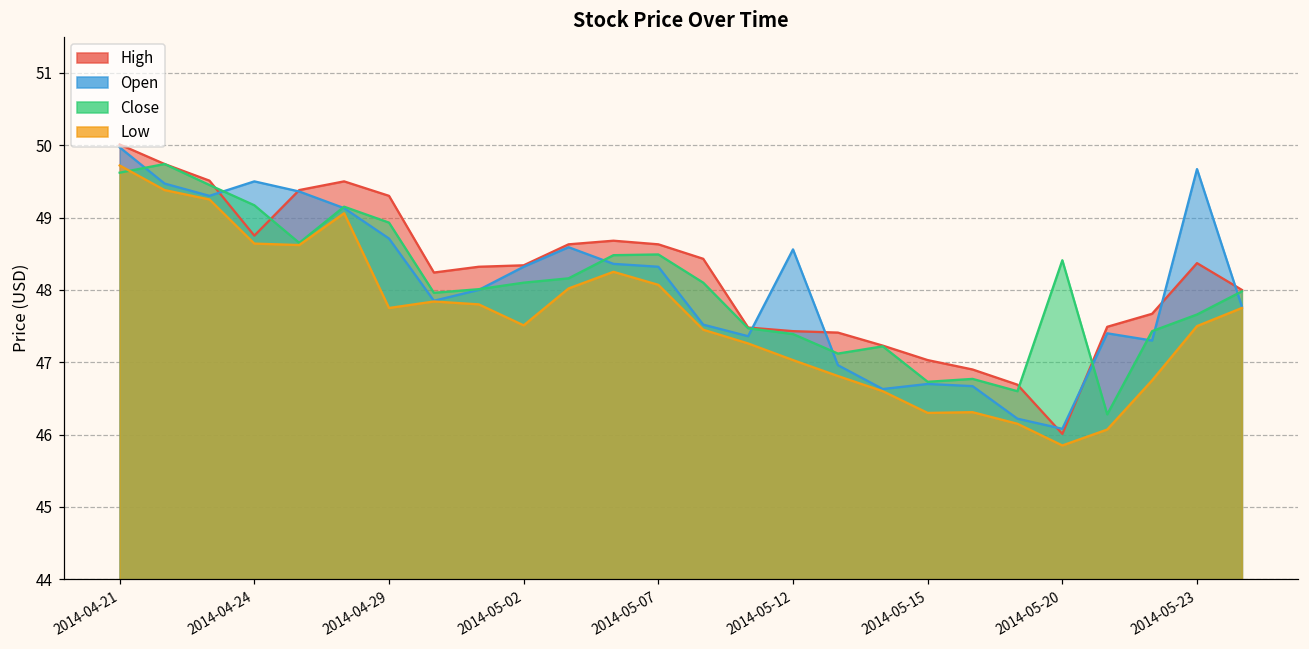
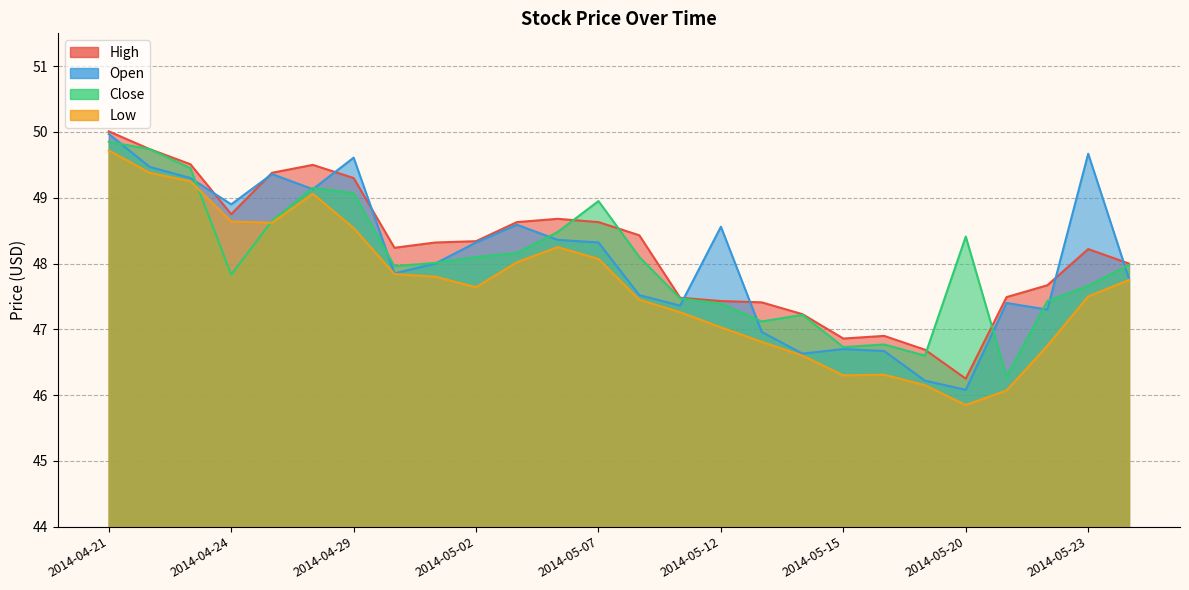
Close, 2014-04-21: 49.6 -> 49.9
Open, 2014-04-24: 49.5 -> 48.9
Close, 2014-04-24: 49.2 -> 47.8
Open, 2014-04-29: 48.7 -> 49.6
Close, 2014-04-29: 48.9 -> 49.1
Low, 2014-04-29: 47.8 -> 48.5
Low, 2014-05-02: 47.5 -> 47.6
Close, 2014-05-07: 48.5 -> 49.0
High, 2014-05-15: 47.0 -> 46.9
High, 2014-05-20: 46.0 -> 46.3
High, 2014-05-23: 48.4 -> 48.2
